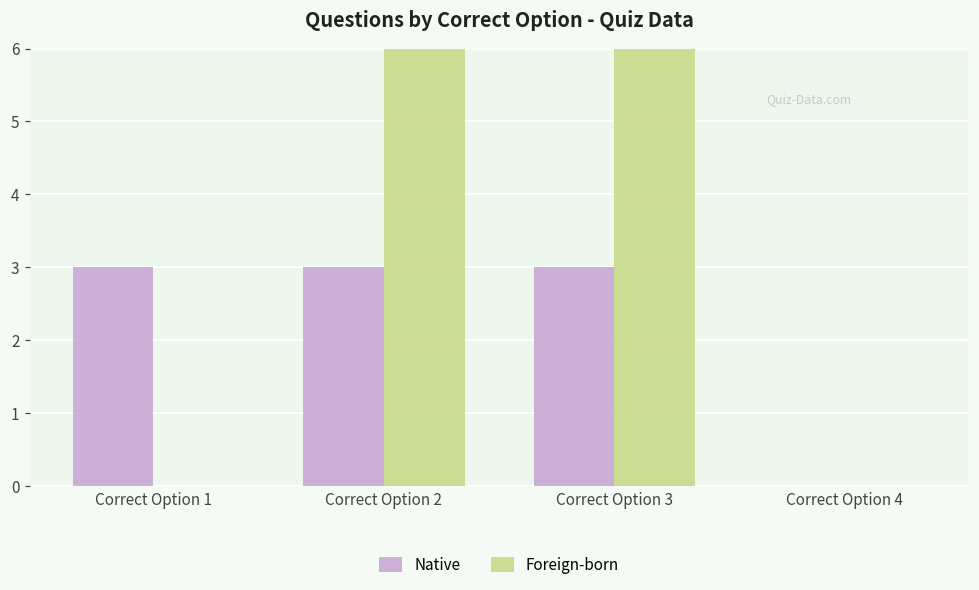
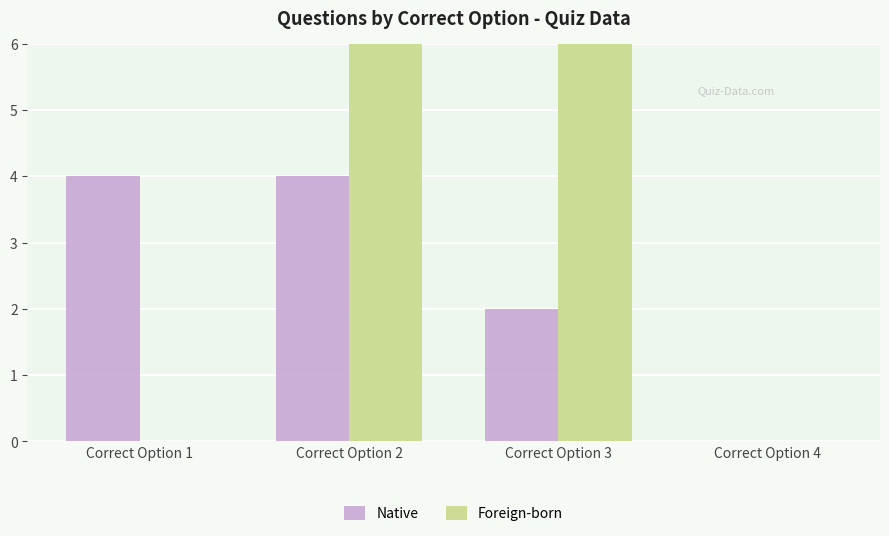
Native, Correct Option 1: 3 -> 4
Native, Correct Option 2: 3 -> 4
Native, Correct Option 3: 3 -> 2
